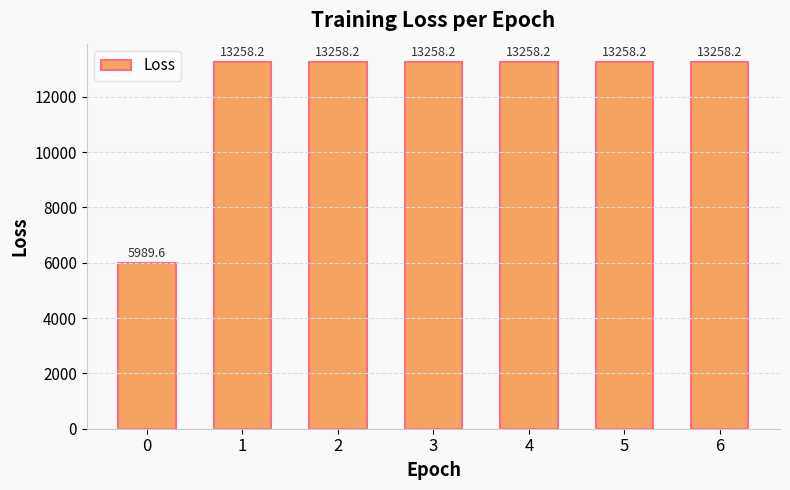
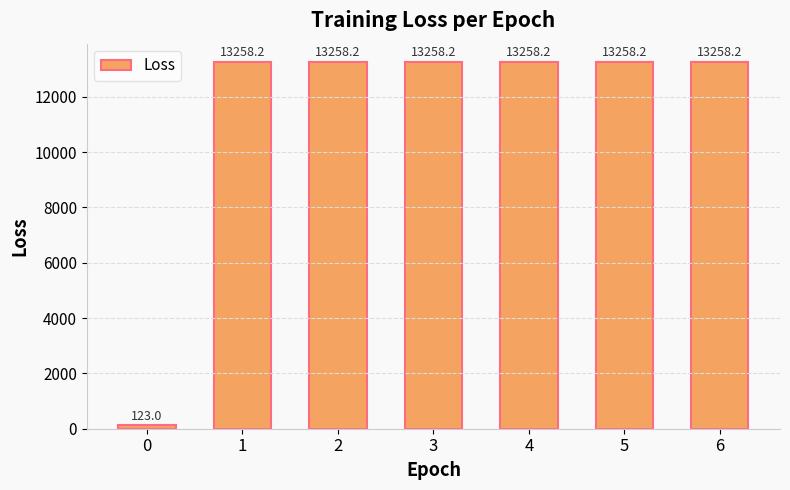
0: 5989.6 -> 123.0
